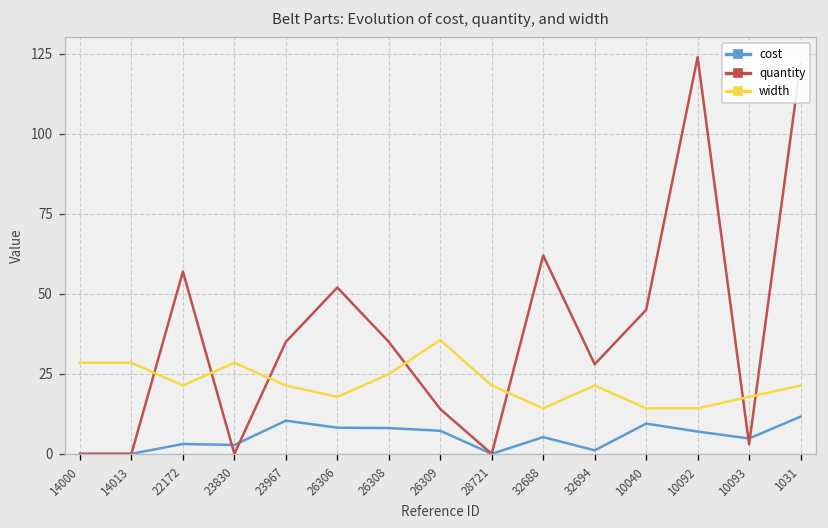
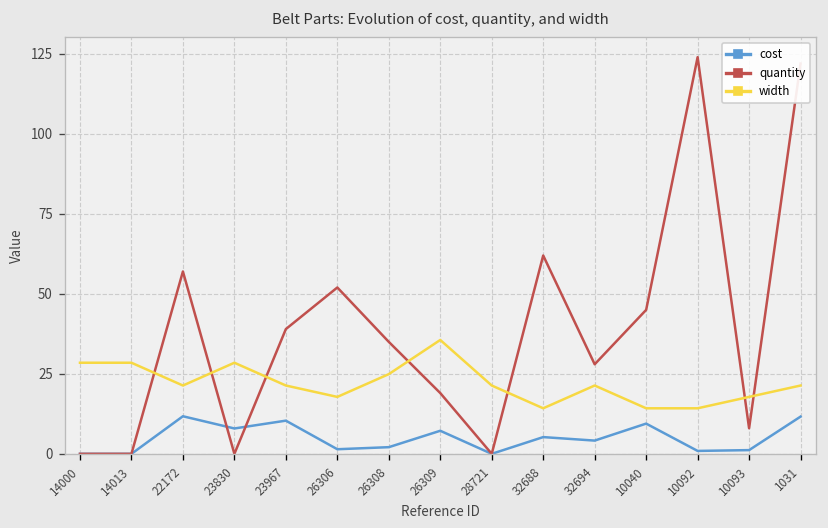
cost, 22172: 3 -> 12
cost, 23830: 3 -> 8
quantity, 23967: 35 -> 39
cost, 26306: 8 -> 1
cost, 26308: 8 -> 2
quantity, 26309: 14 -> 19
cost, 32694: 1 -> 4
cost, 10092: 7 -> 1
cost, 10093: 5 -> 1
quantity, 10093: 3 -> 8
